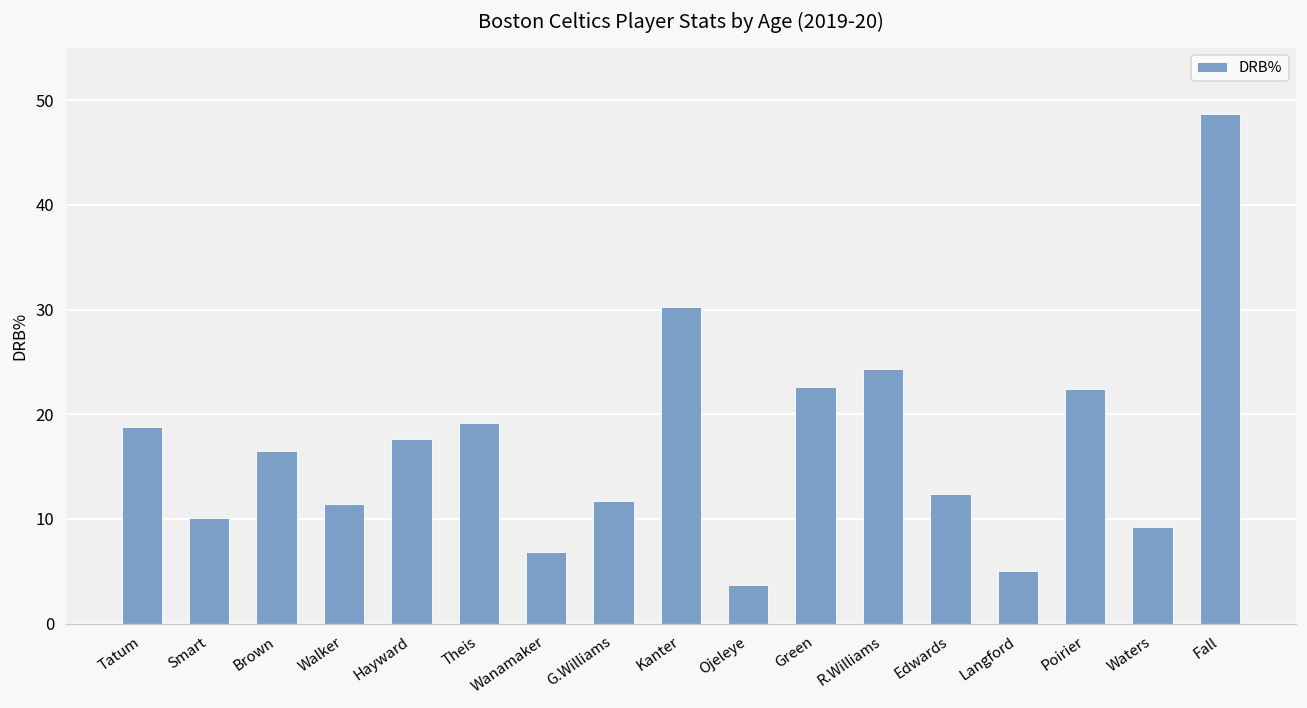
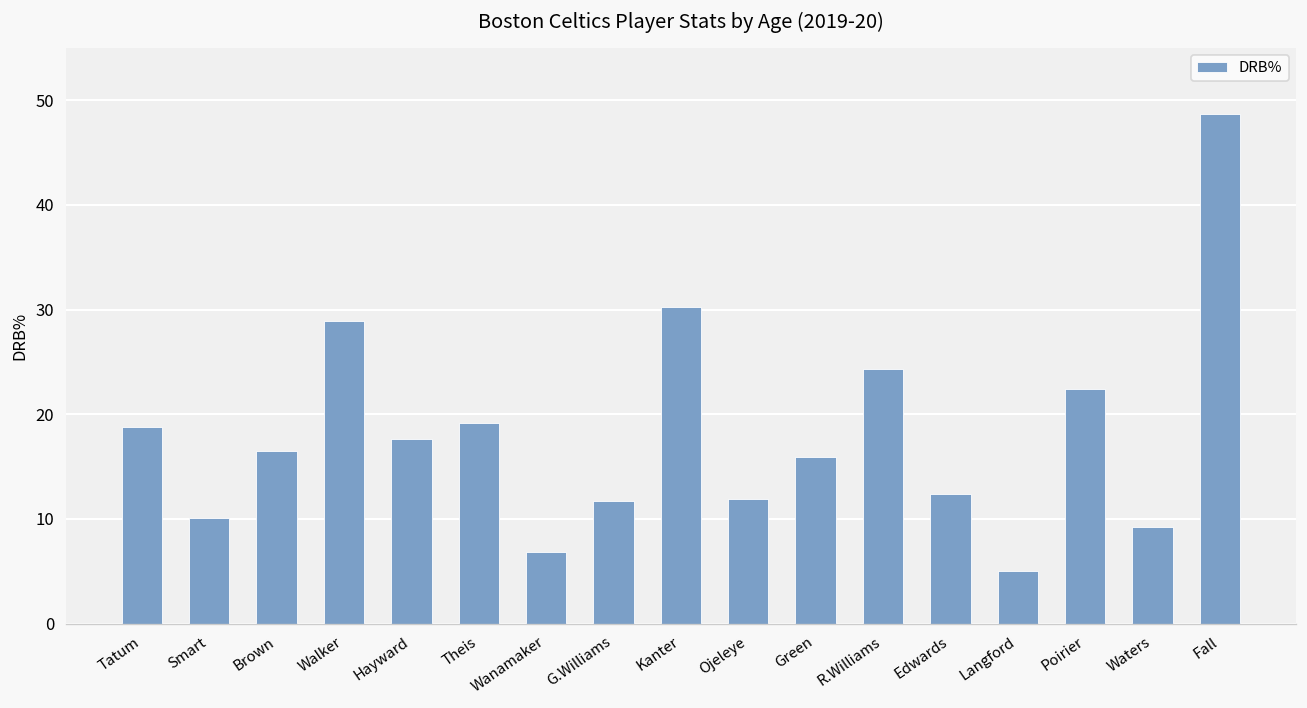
Walker: 11 -> 29
Ojeleye: 4 -> 12
Green: 23 -> 16
